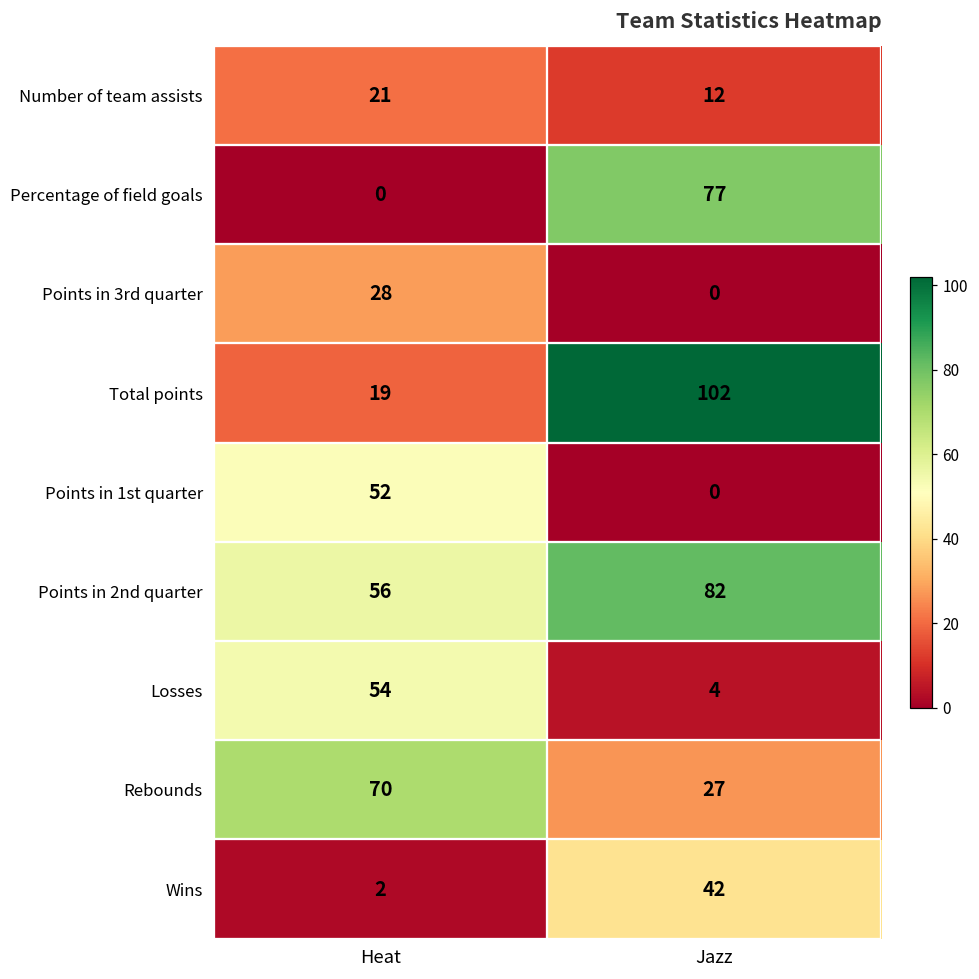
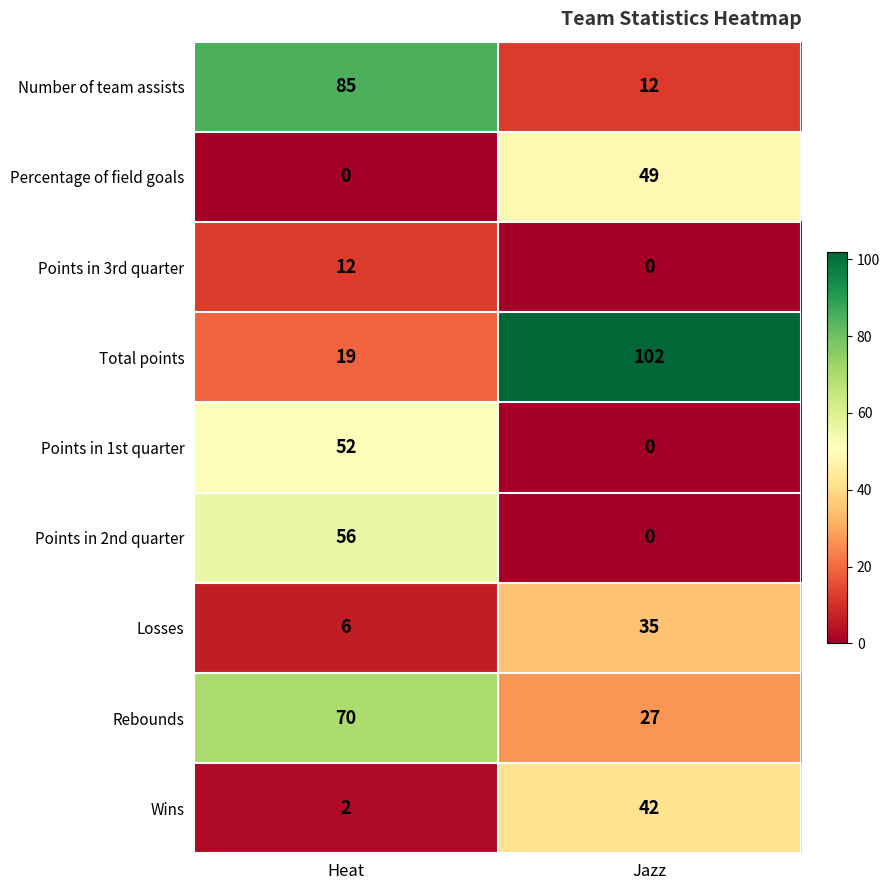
Number of team assists, Heat: 21 -> 85
Percentage of field goals, Jazz: 77 -> 49
Points in 3rd quarter, Heat: 28 -> 12
Points in 2nd quarter, Jazz: 82 -> 0
Losses, Heat: 54 -> 6
Losses, Jazz: 4 -> 35
